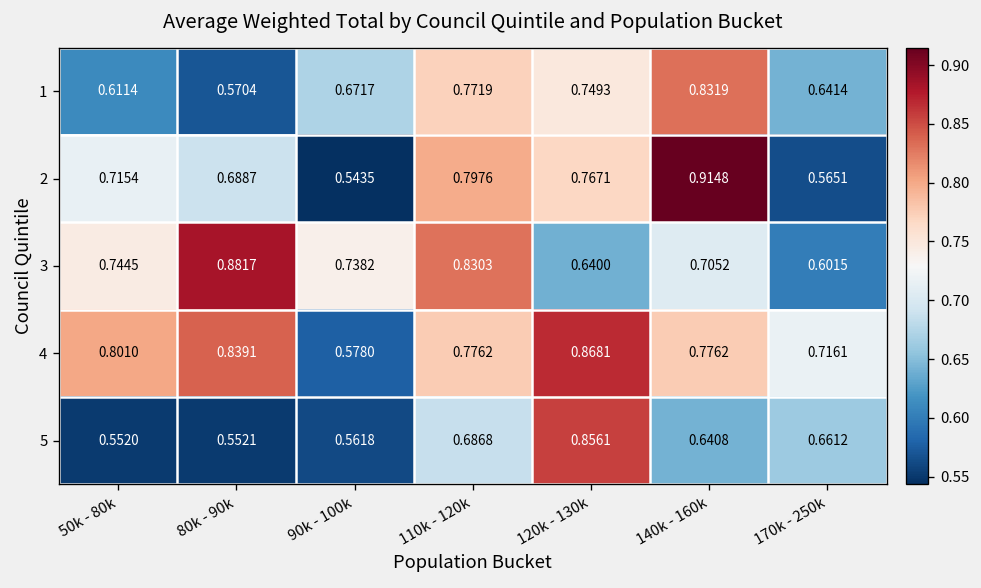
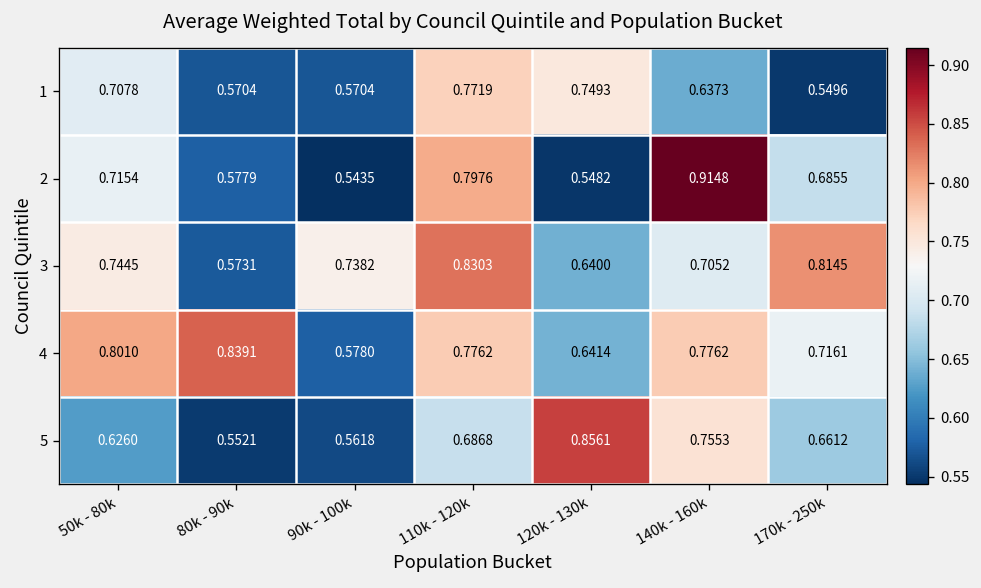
1, 50k - 80k: 0.6114 -> 0.7078
1, 90k - 100k: 0.6717 -> 0.5704
1, 140k - 160k: 0.8319 -> 0.6373
1, 170k - 250k: 0.6414 -> 0.5496
2, 80k - 90k: 0.6887 -> 0.5779
2, 120k - 130k: 0.7671 -> 0.5482
2, 170k - 250k: 0.5651 -> 0.6855
3, 80k - 90k: 0.8817 -> 0.5731
3, 170k - 250k: 0.6015 -> 0.8145
4, 120k - 130k: 0.8681 -> 0.6414
5, 50k - 80k: 0.5520 -> 0.6260
5, 140k - 160k: 0.6408 -> 0.7553
